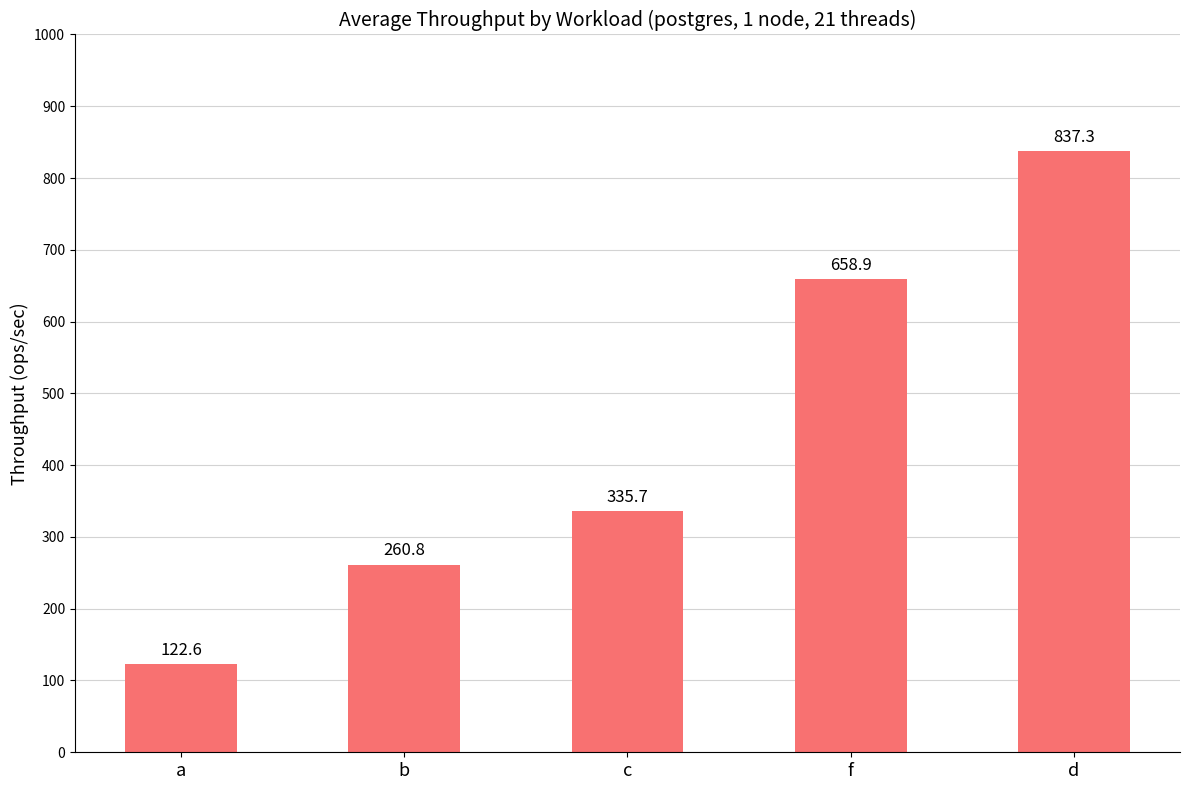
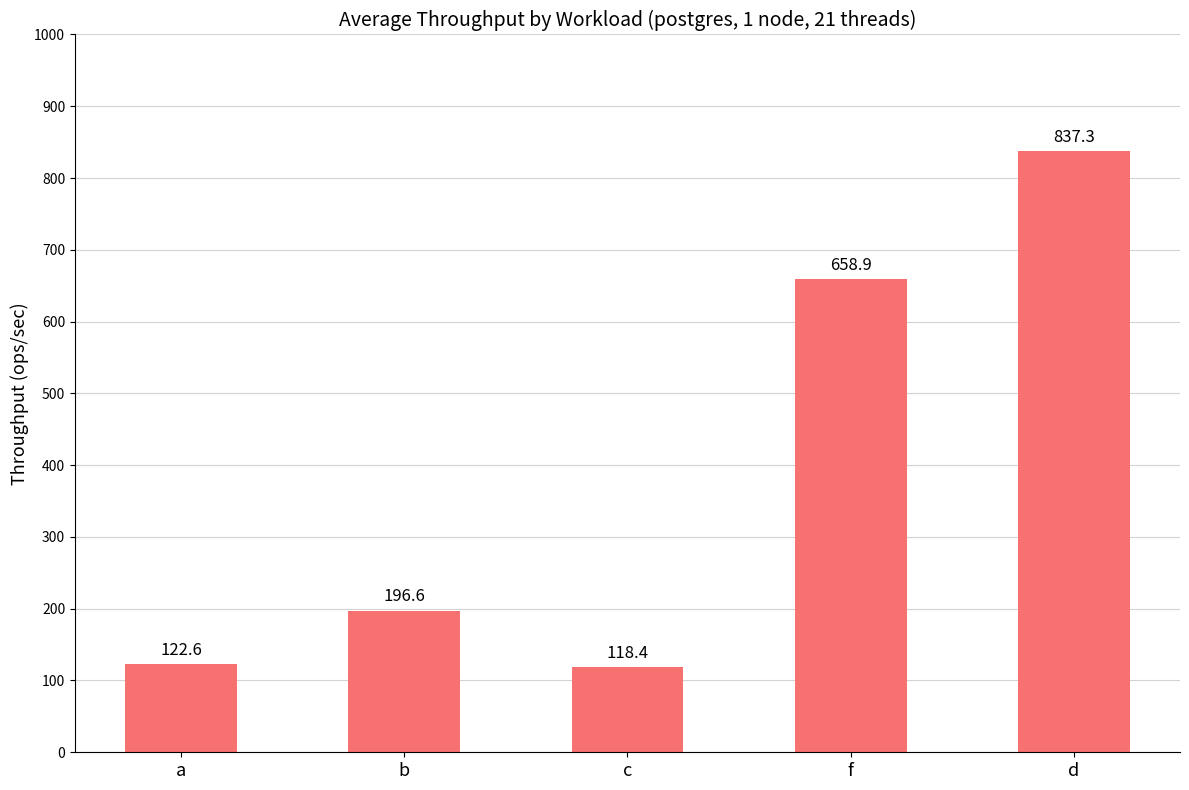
b: 260.8 -> 196.6
c: 335.7 -> 118.4
